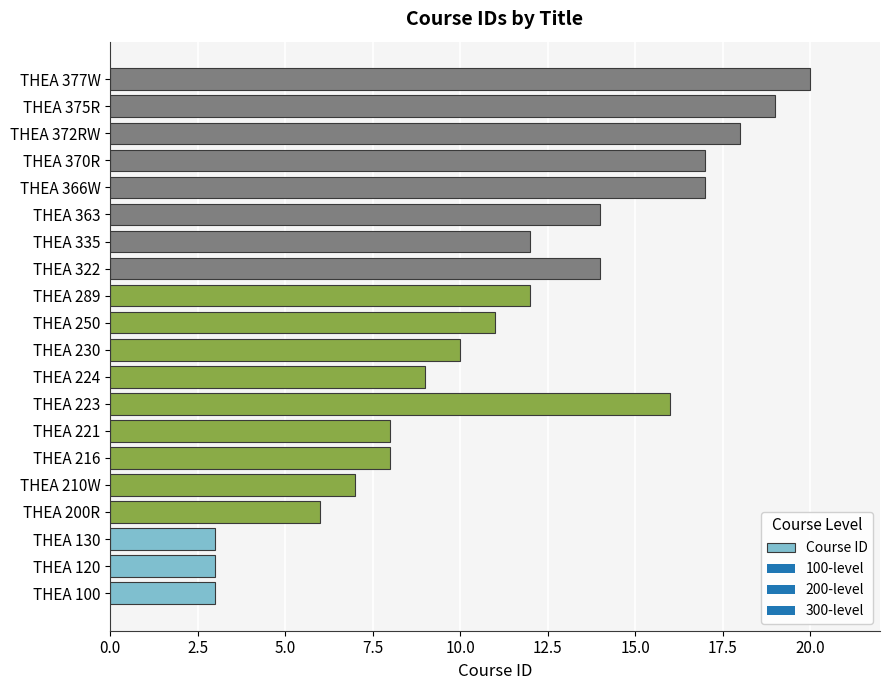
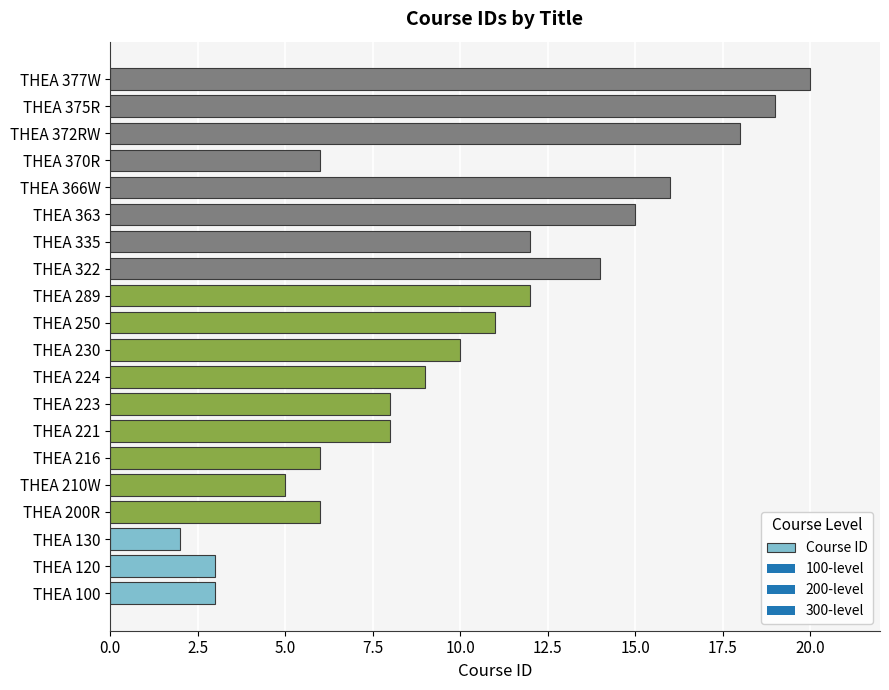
THEA 370R: 17 -> 6
THEA 366W: 17 -> 16
THEA 363: 14 -> 15
THEA 223: 16 -> 8
THEA 216: 8 -> 6
THEA 210W: 7 -> 5
THEA 130: 3 -> 2
